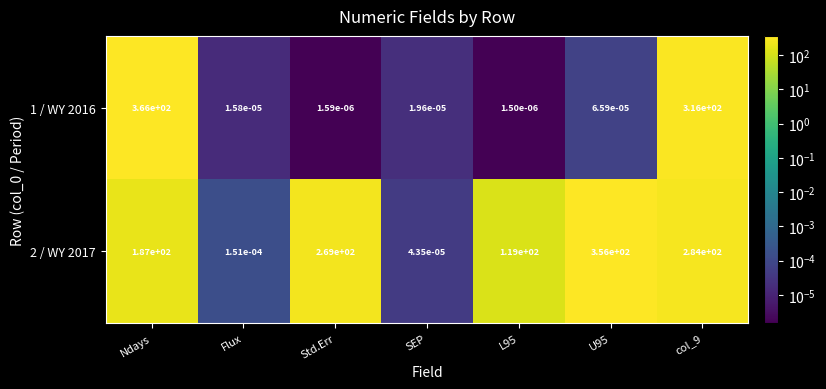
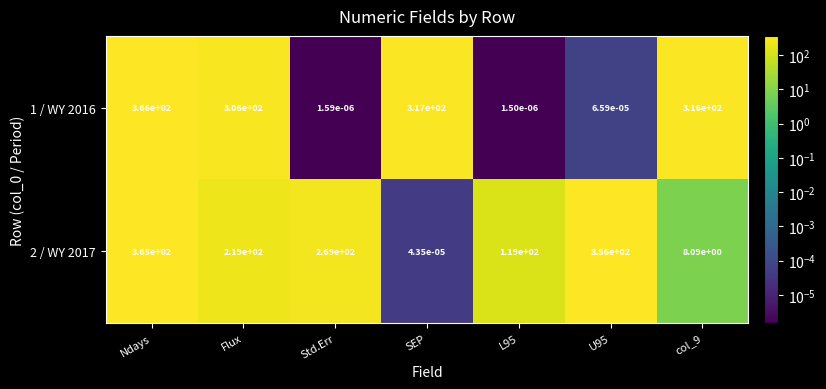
1 / WY 2016, Flux: 1.58e-05 -> 3.06e+02
1 / WY 2016, SEP: 1.96e-05 -> 3.17e+02
2 / WY 2017, Ndays: 1.87e+02 -> 3.65e+02
2 / WY 2017, Flux: 1.51e-04 -> 2.19e+02
2 / WY 2017, col_9: 2.84e+02 -> 8.09e+00
